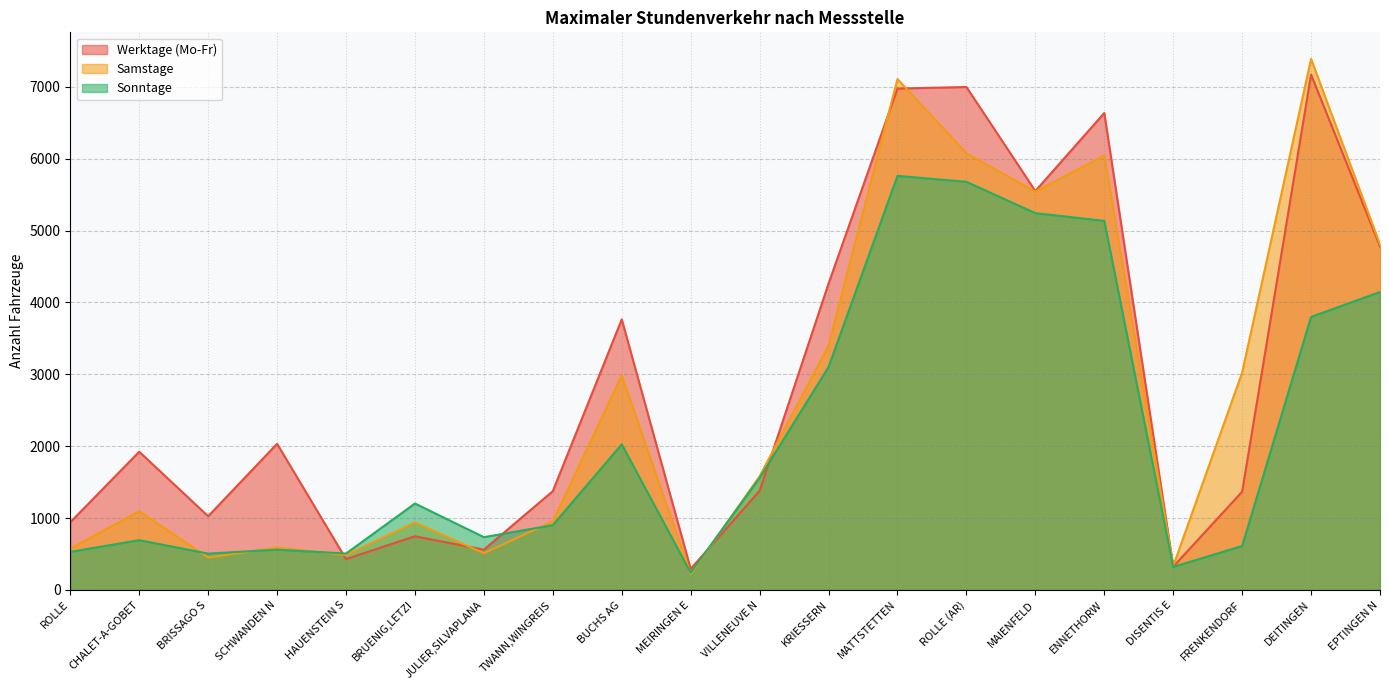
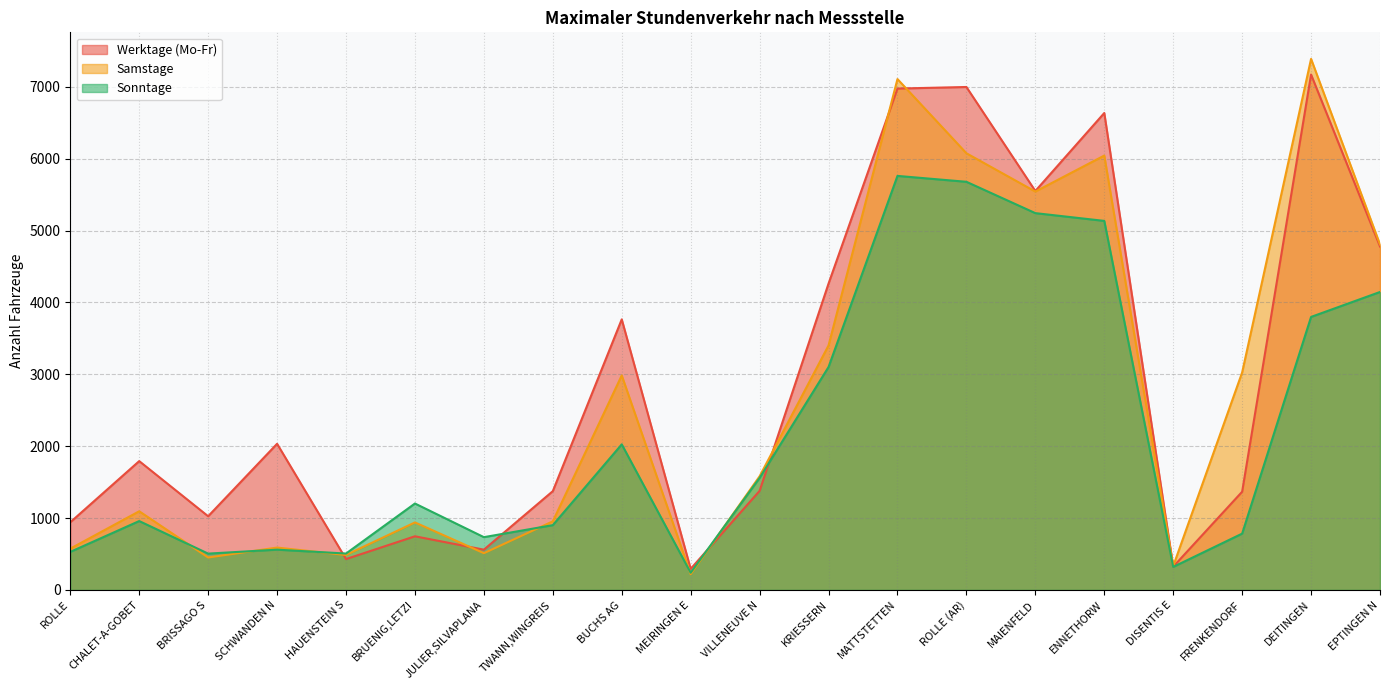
Werktage (Mo-Fr), CHALET-A-GOBET: 1900 -> 1800
Sonntage, CHALET-A-GOBET: 700 -> 1000
Sonntage, FRENKENDORF: 600 -> 800
